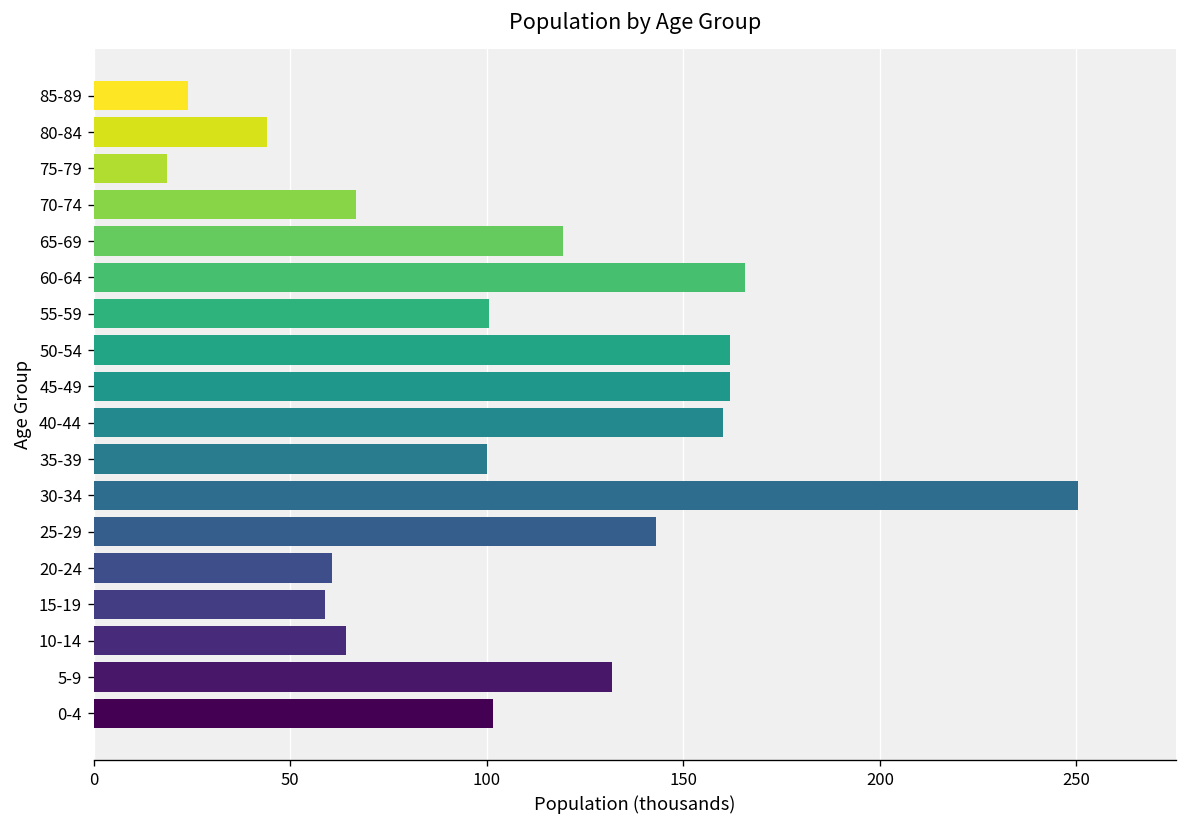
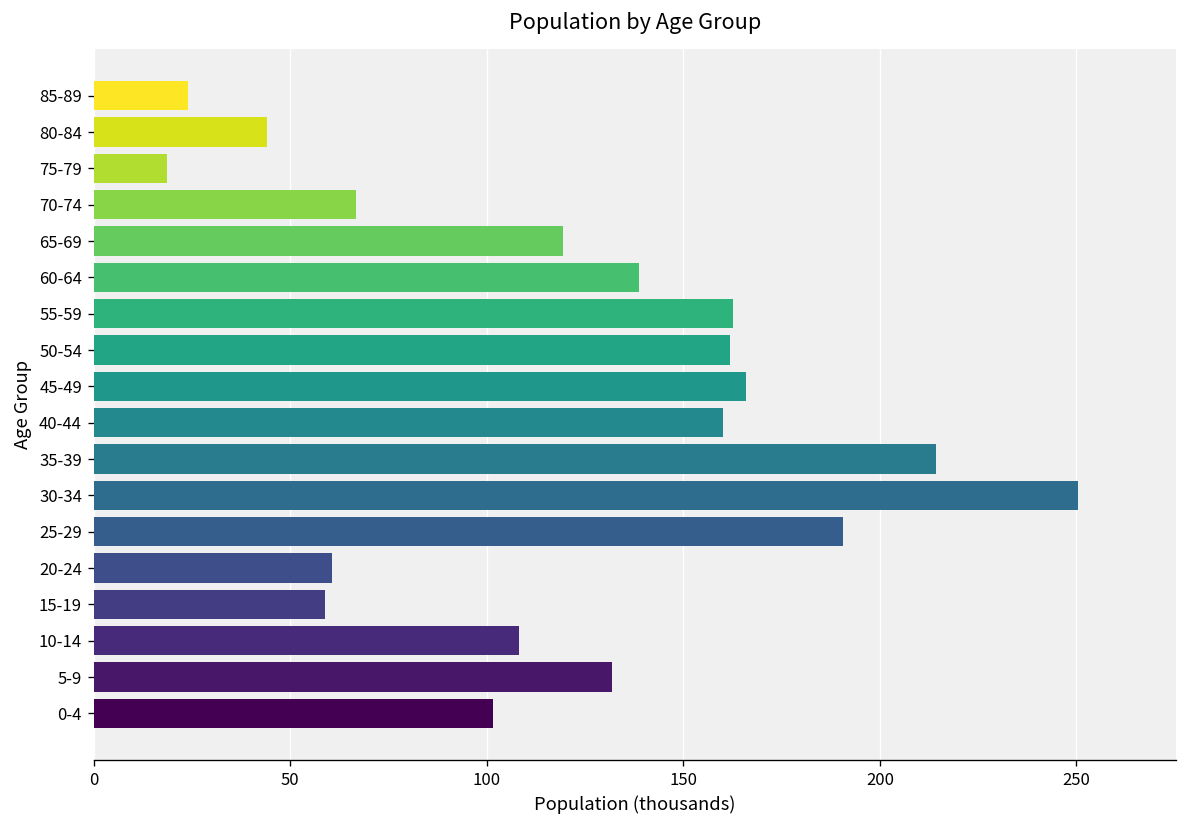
60-64: 166 -> 139
55-59: 101 -> 163
45-49: 162 -> 166
35-39: 100 -> 214
25-29: 143 -> 191
10-14: 64 -> 108
